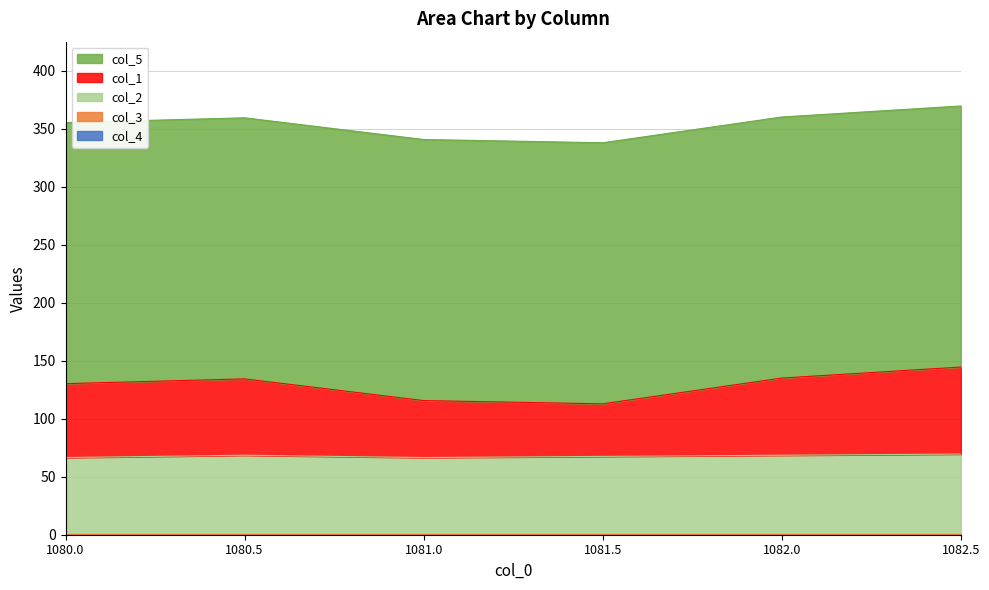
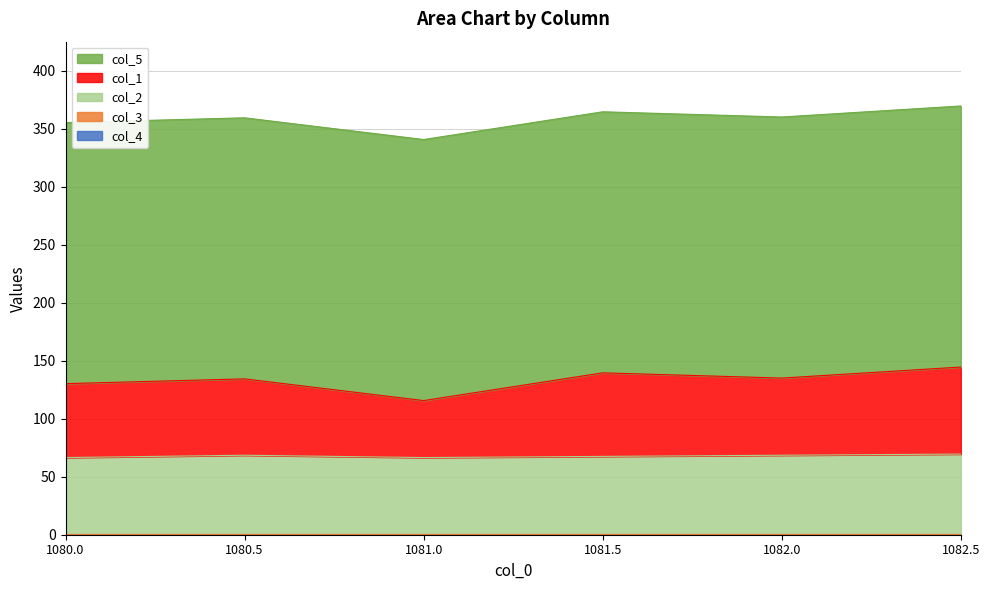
col_1, 1081.5: 45 -> 72
